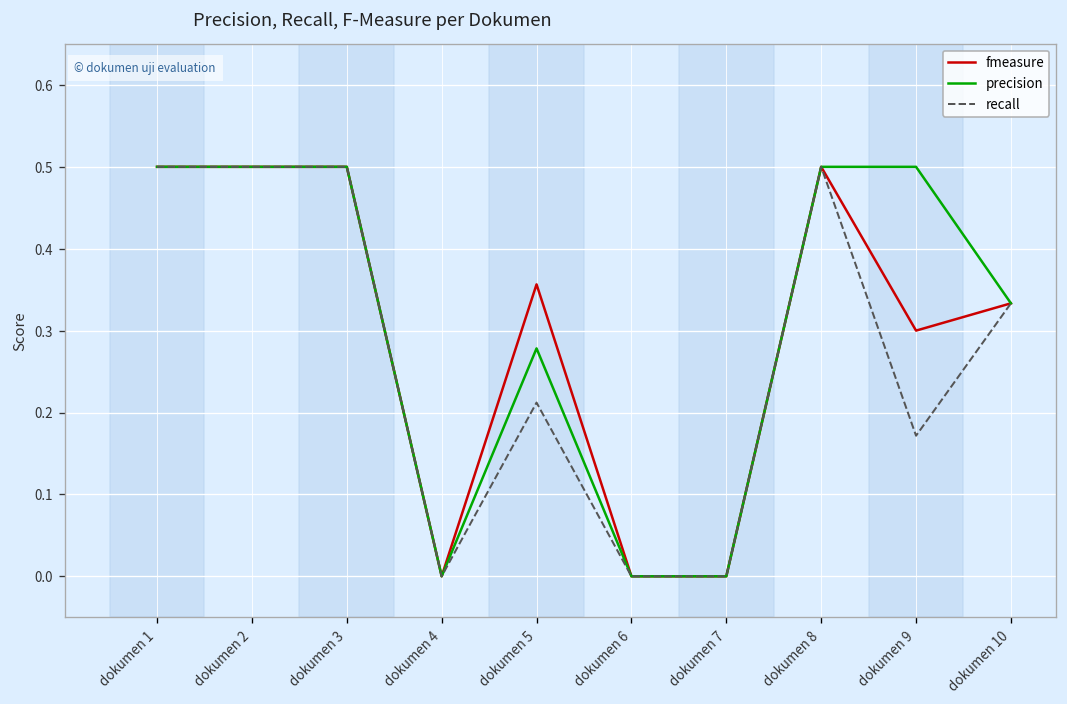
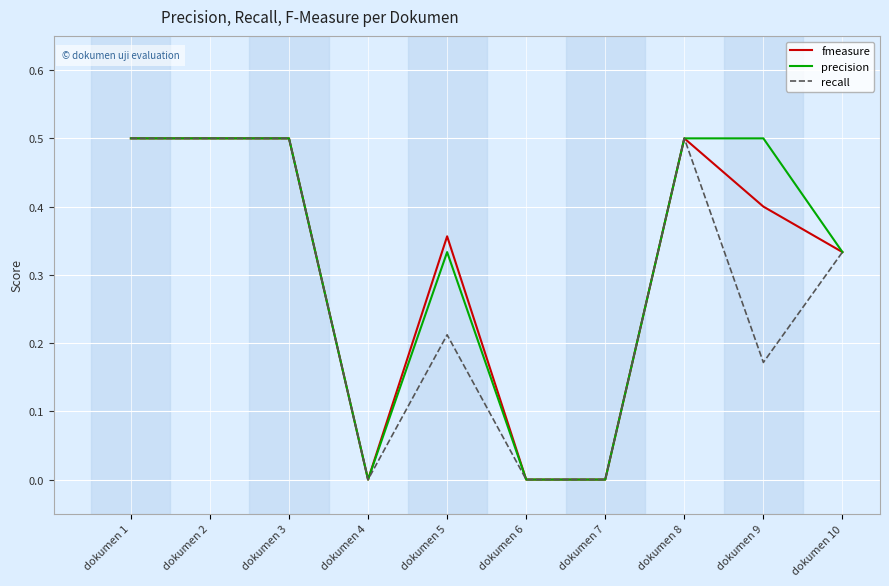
precision, dokumen 5: 0.28 -> 0.33
fmeasure, dokumen 9: 0.3 -> 0.4
